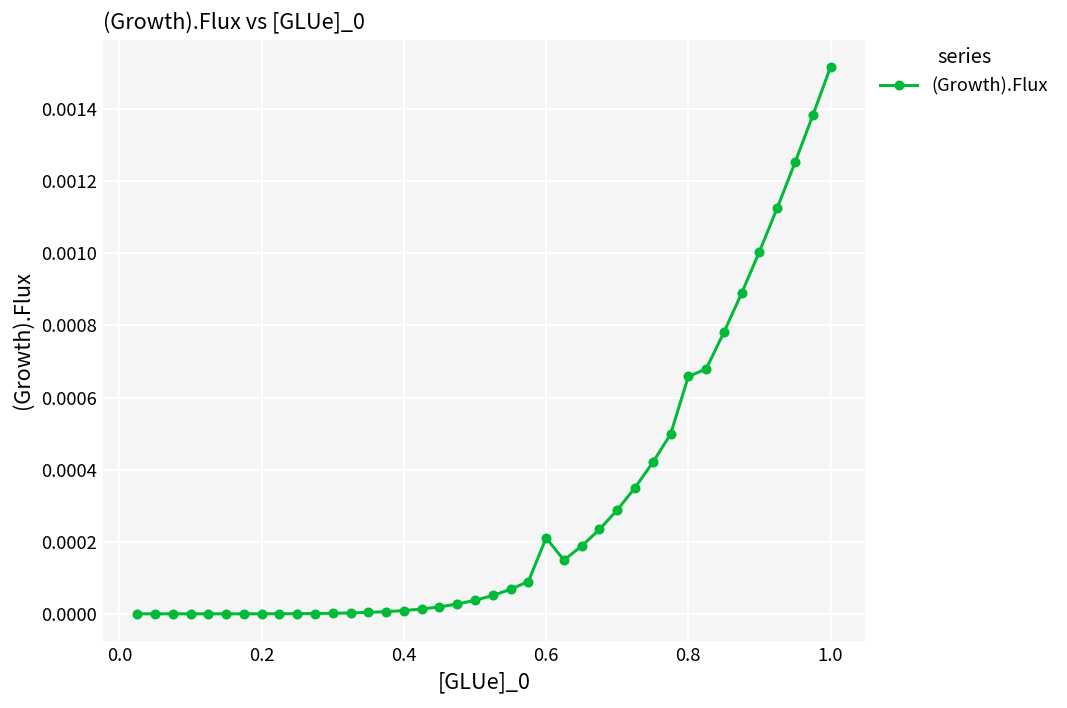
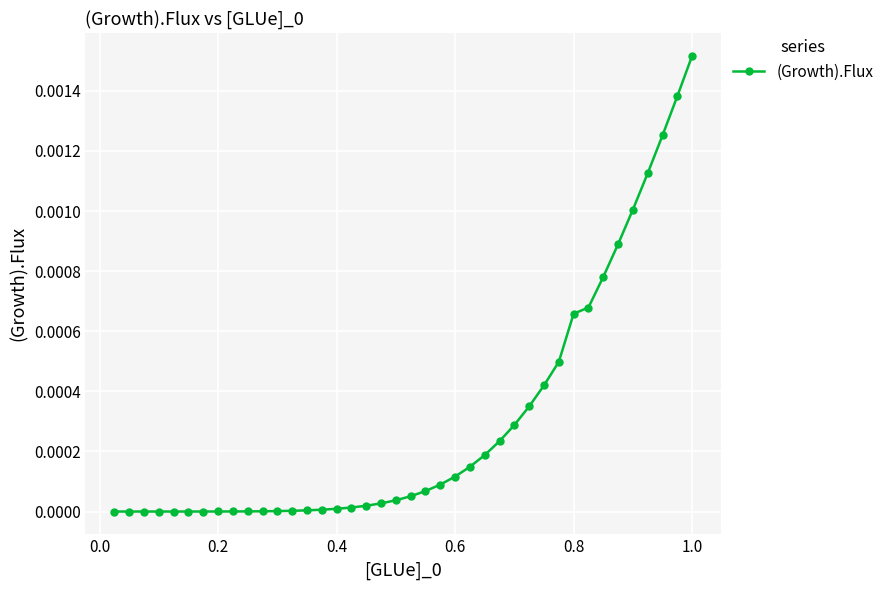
0.6: 0.00021 -> 0.00012
